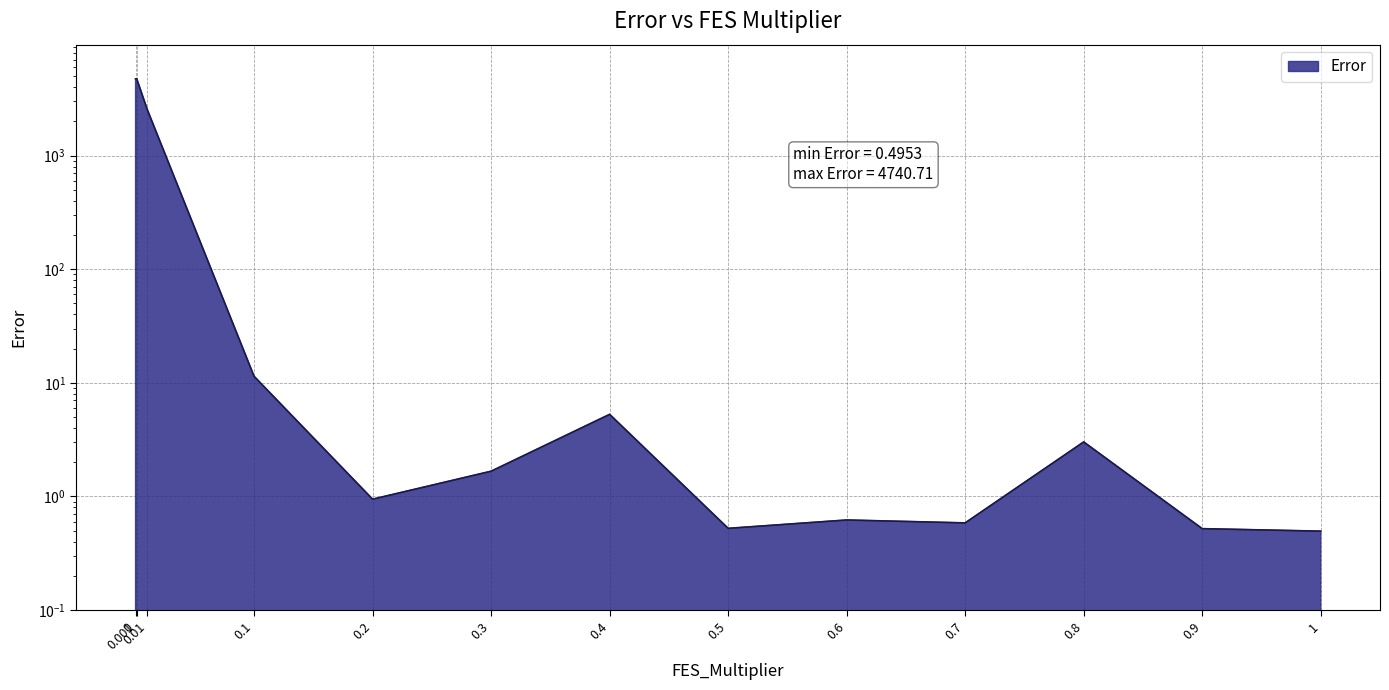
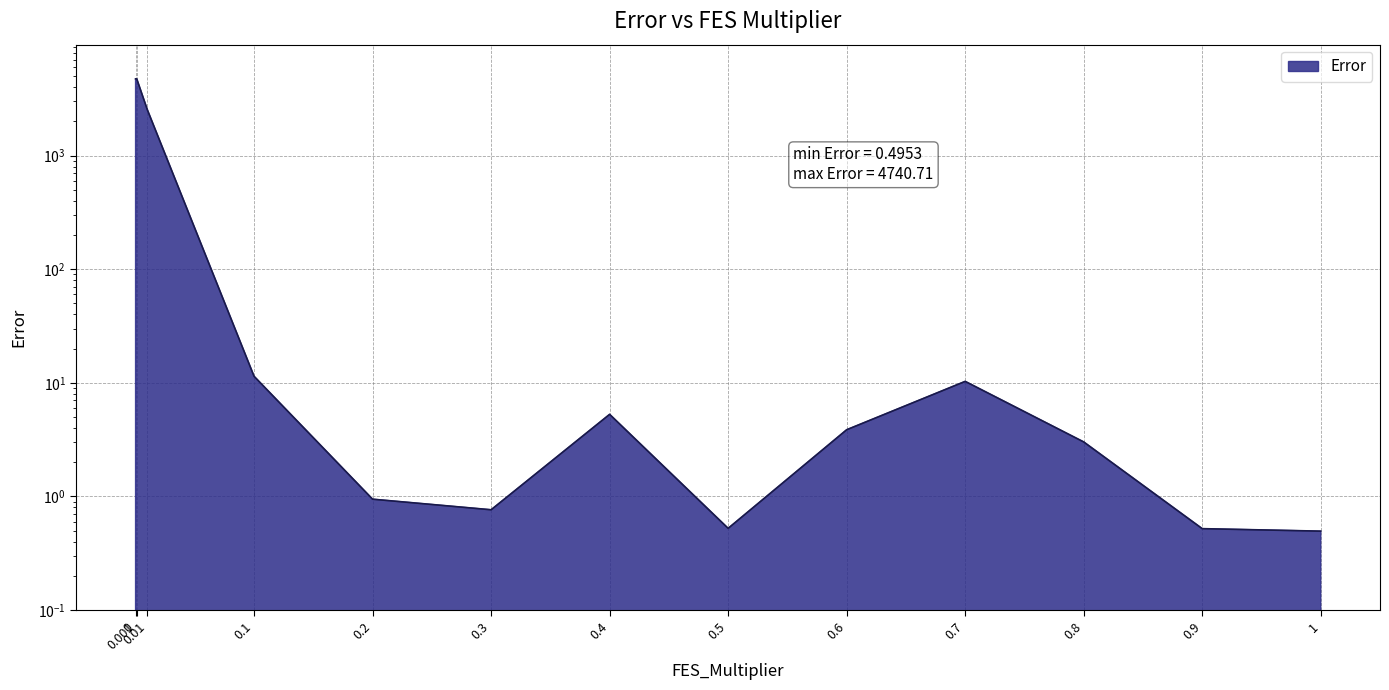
0.3: 1.7 -> 0.8
0.6: 0.6 -> 3.9
0.7: 0.6 -> 10
